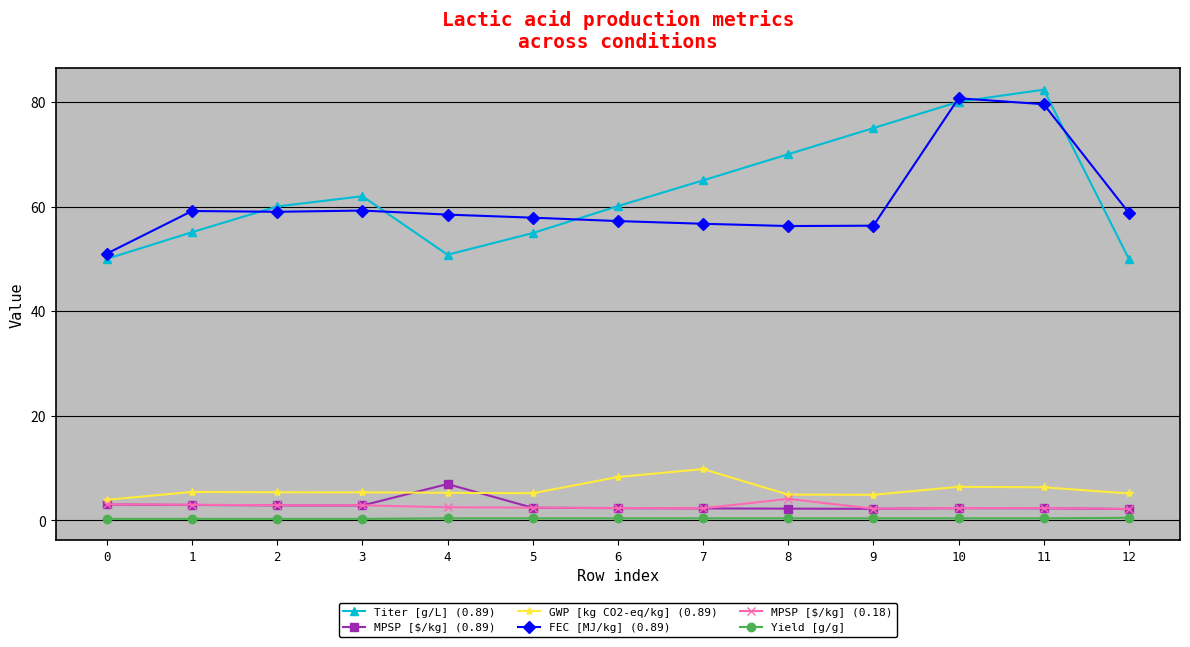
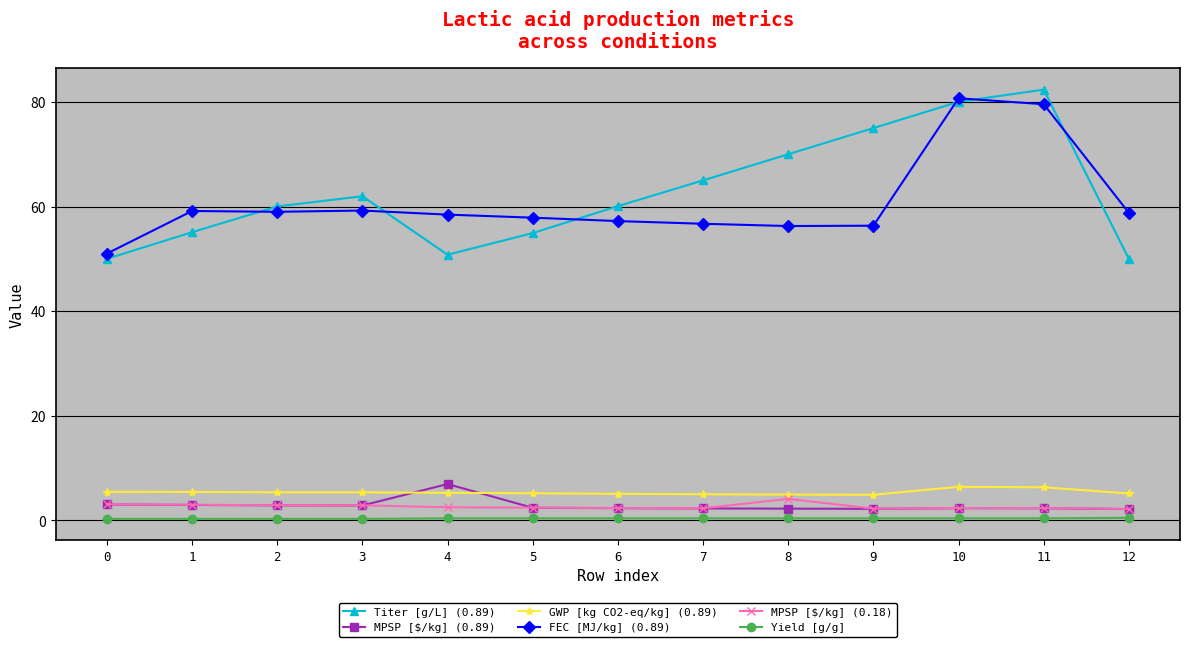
GWP [kg CO2-eq/kg] (0.89), 0: 4 -> 5
GWP [kg CO2-eq/kg] (0.89), 6: 8 -> 5
GWP [kg CO2-eq/kg] (0.89), 7: 10 -> 5
